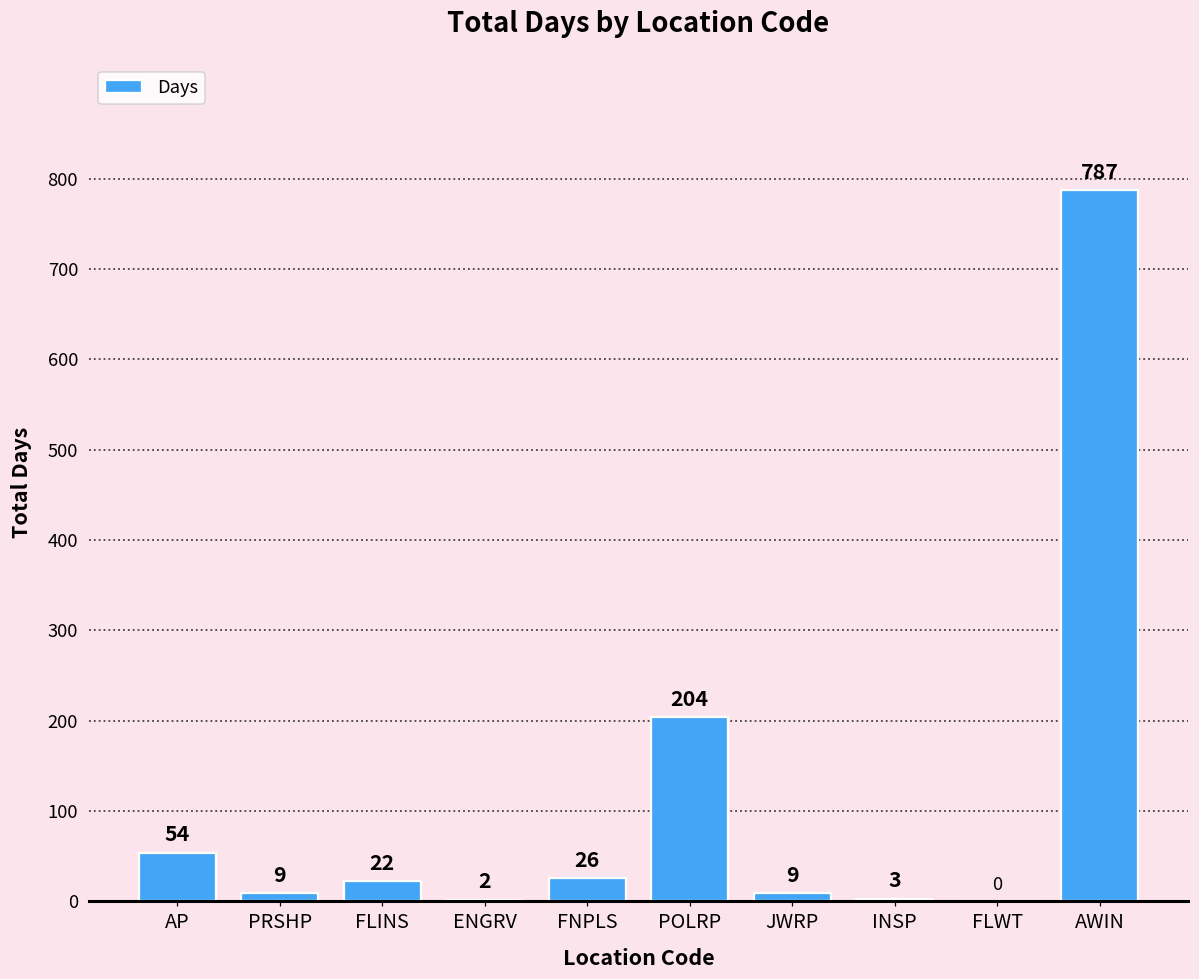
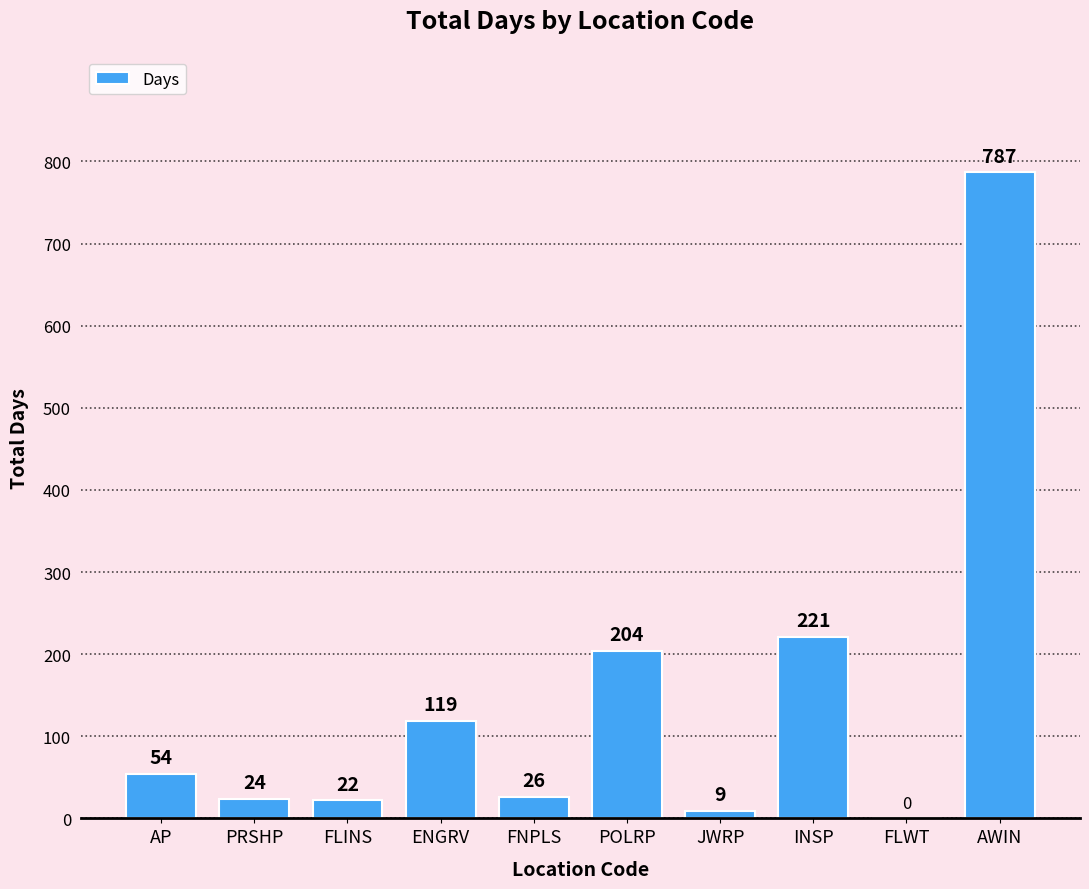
PRSHP: 9 -> 24
ENGRV: 2 -> 119
INSP: 3 -> 221
